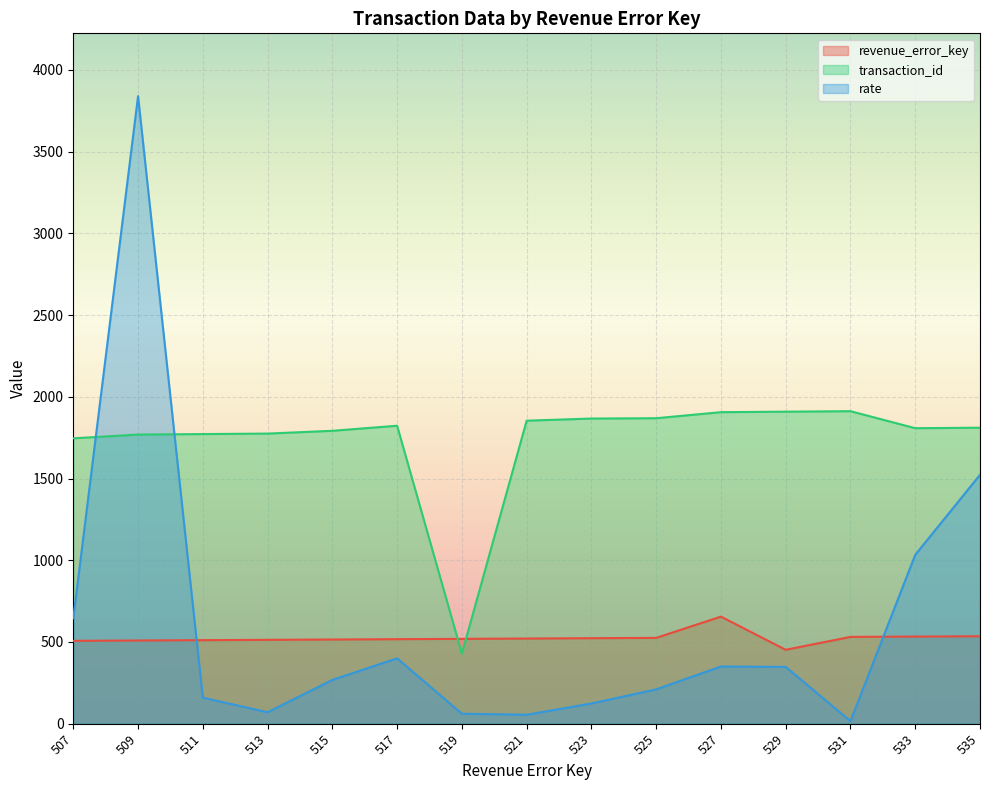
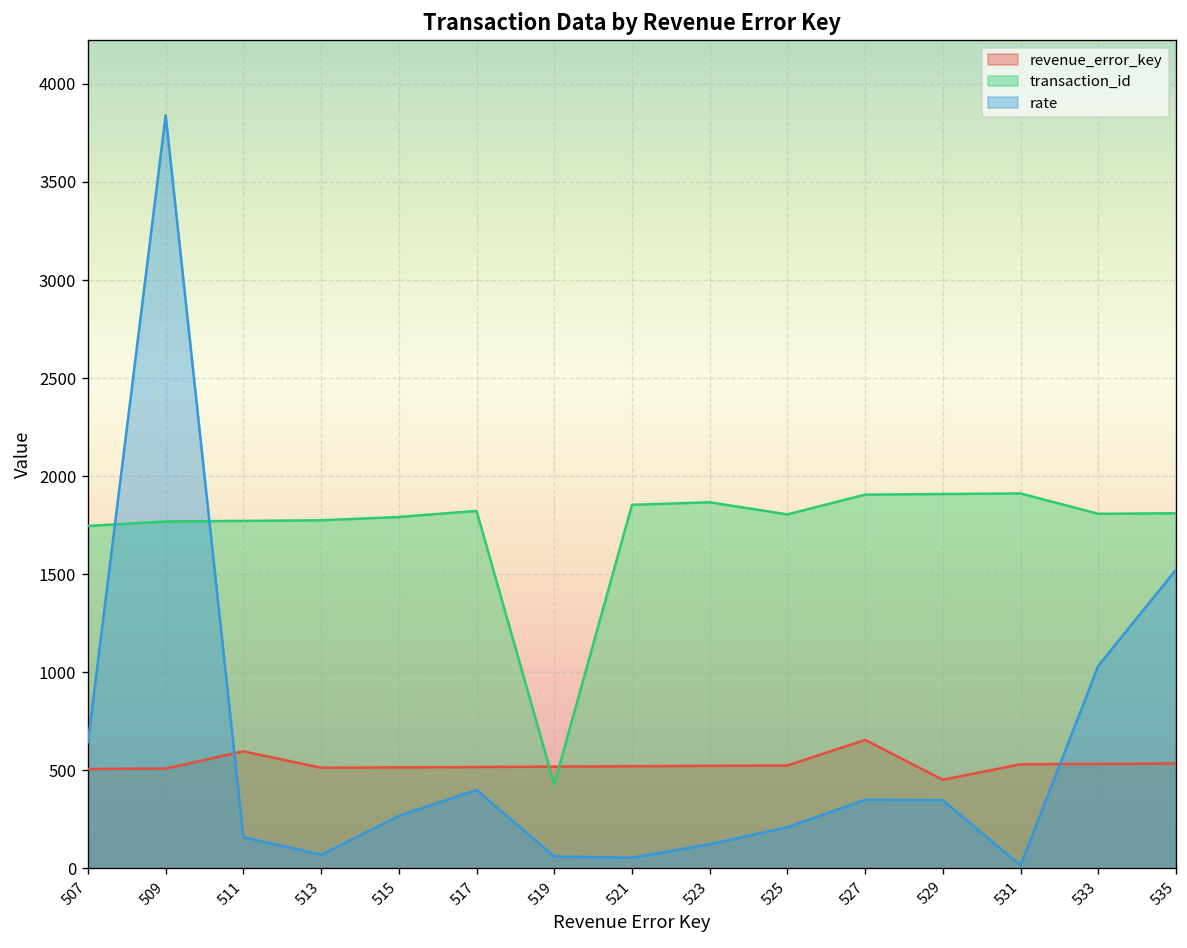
revenue_error_key, 511: 510 -> 600
transaction_id, 525: 1870 -> 1810
